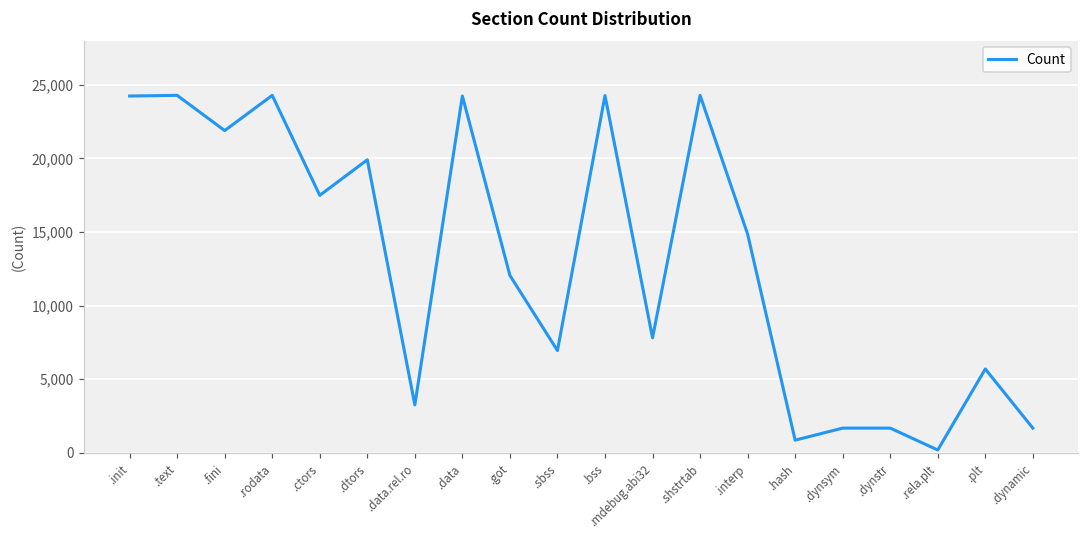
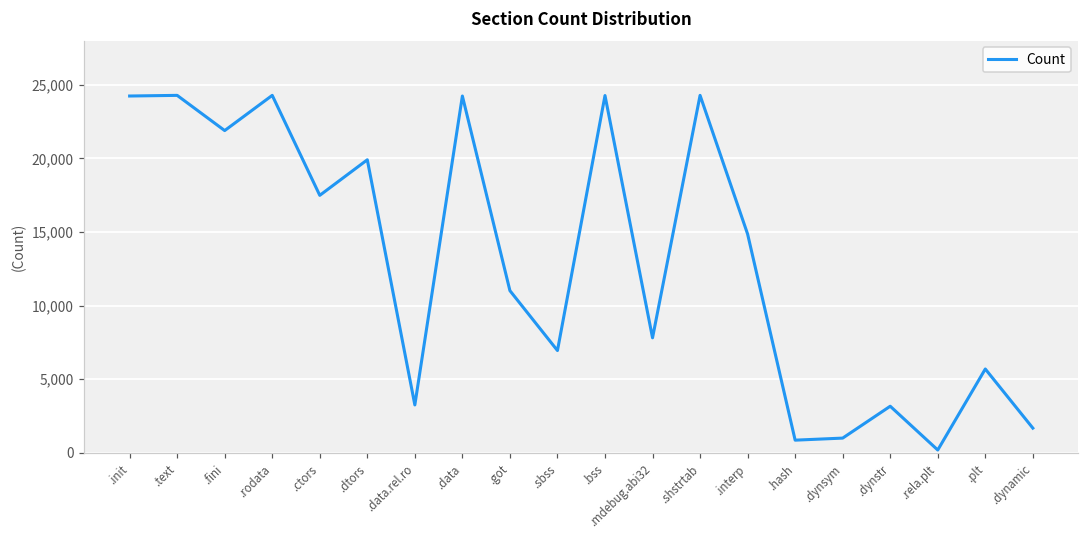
.got: 12,000 -> 11,000
.dynsym: 1,700 -> 1,000
.dynstr: 1,700 -> 3,200
